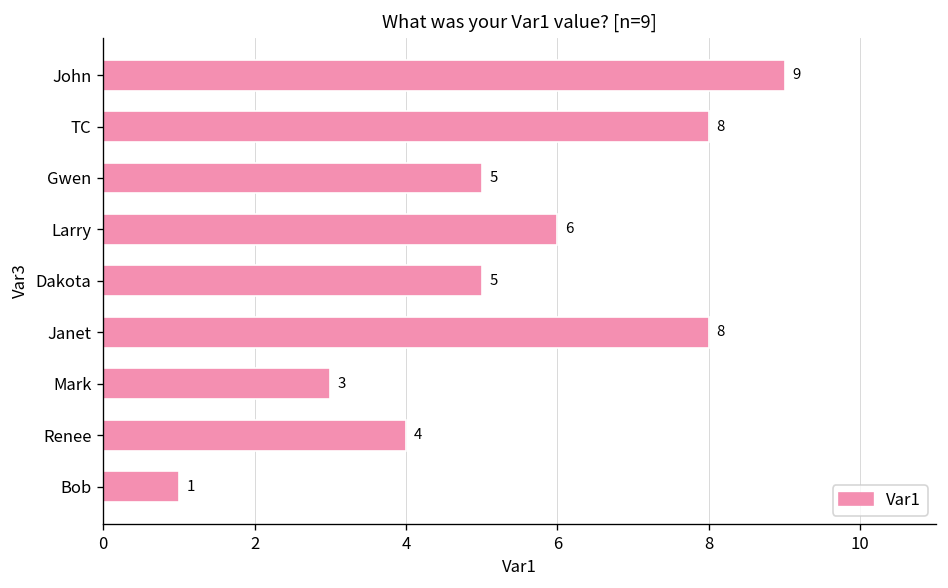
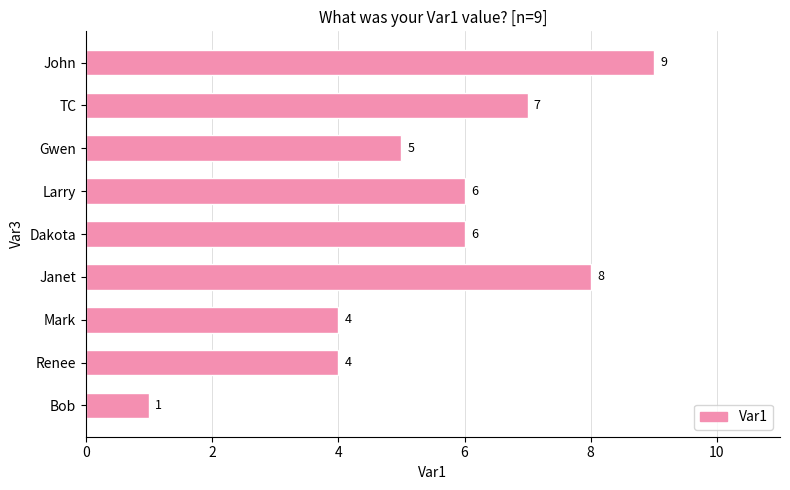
TC: 8 -> 7
Dakota: 5 -> 6
Mark: 3 -> 4
